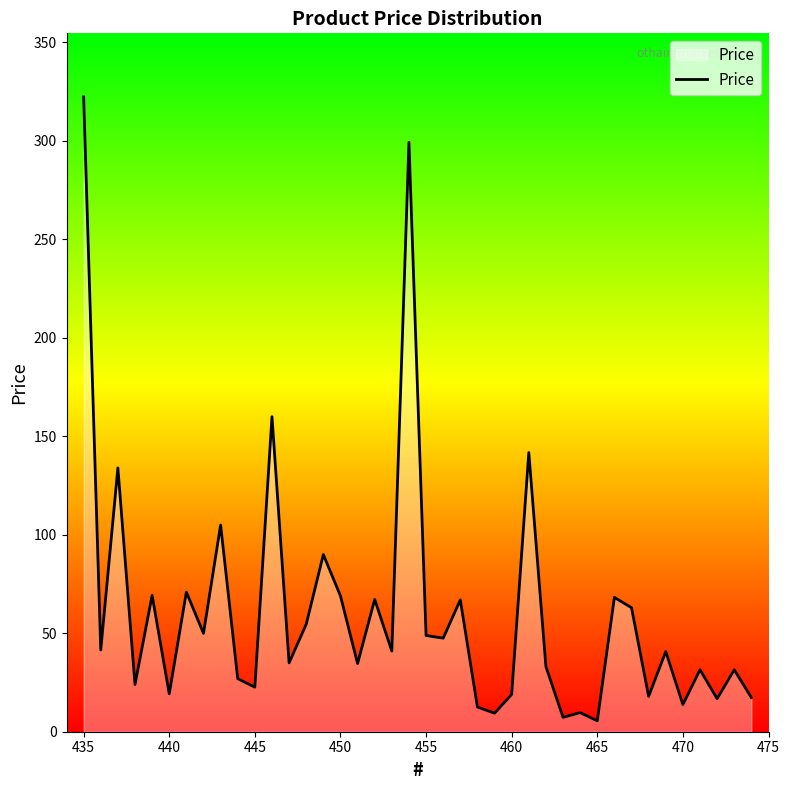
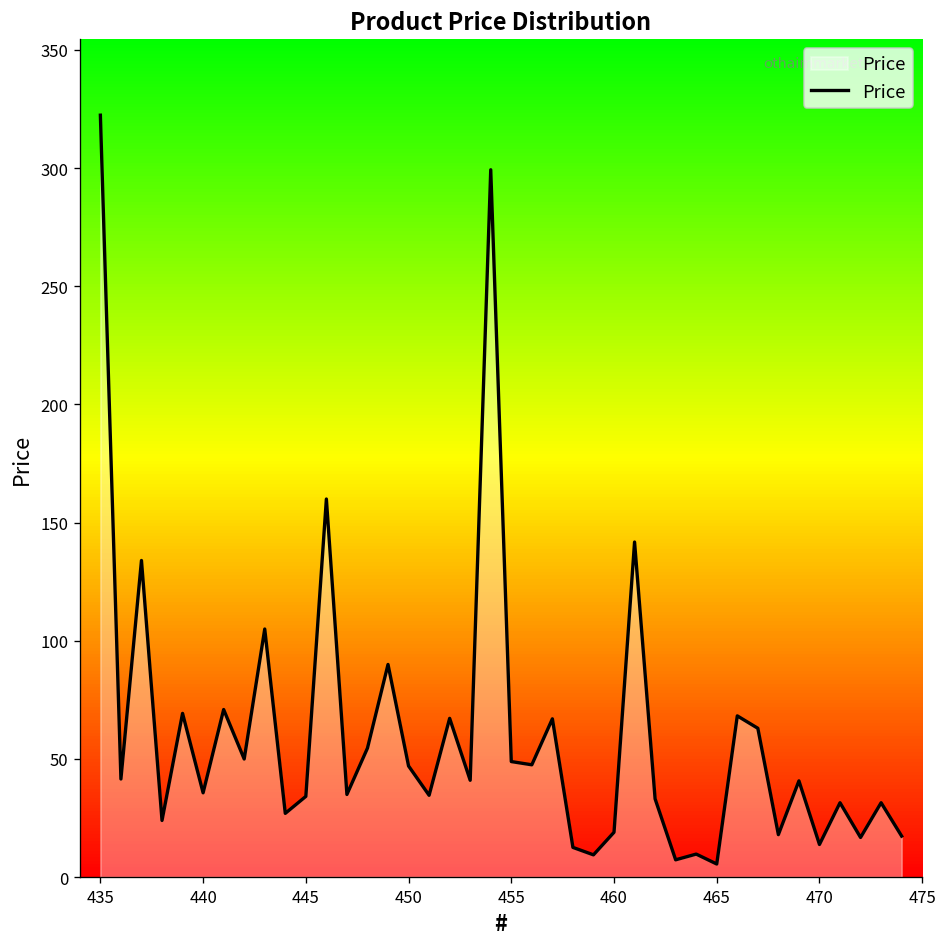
440: 19 -> 36
445: 23 -> 34
450: 69 -> 47
